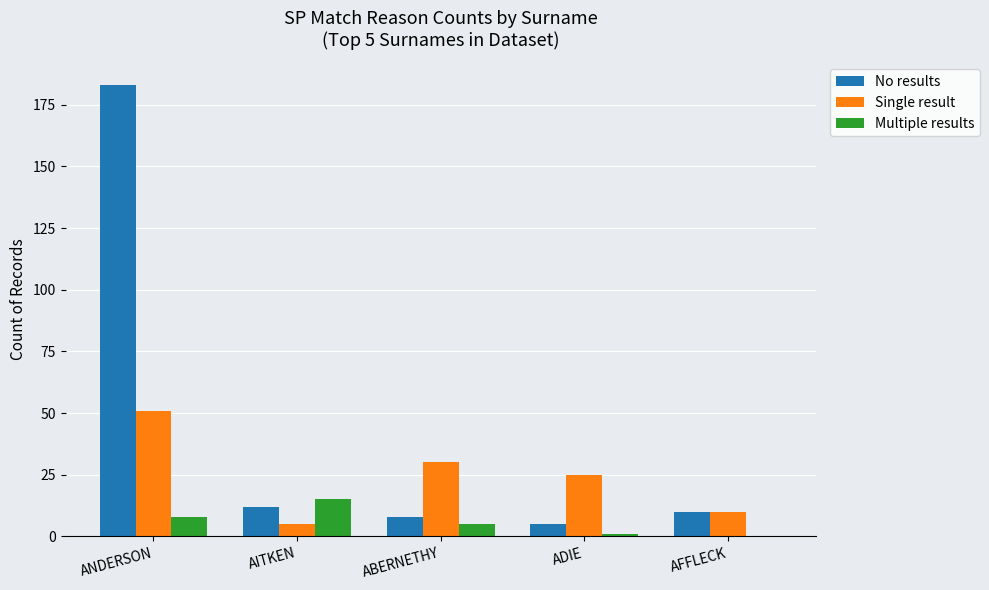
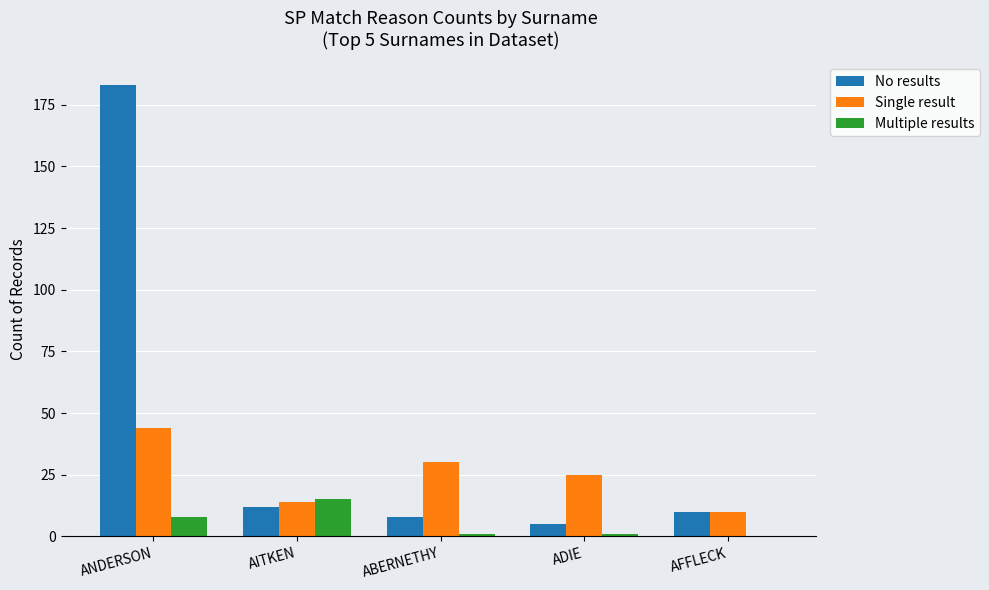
Single result, ANDERSON: 51 -> 44
Single result, AITKEN: 5 -> 14
Multiple results, ABERNETHY: 5 -> 1
